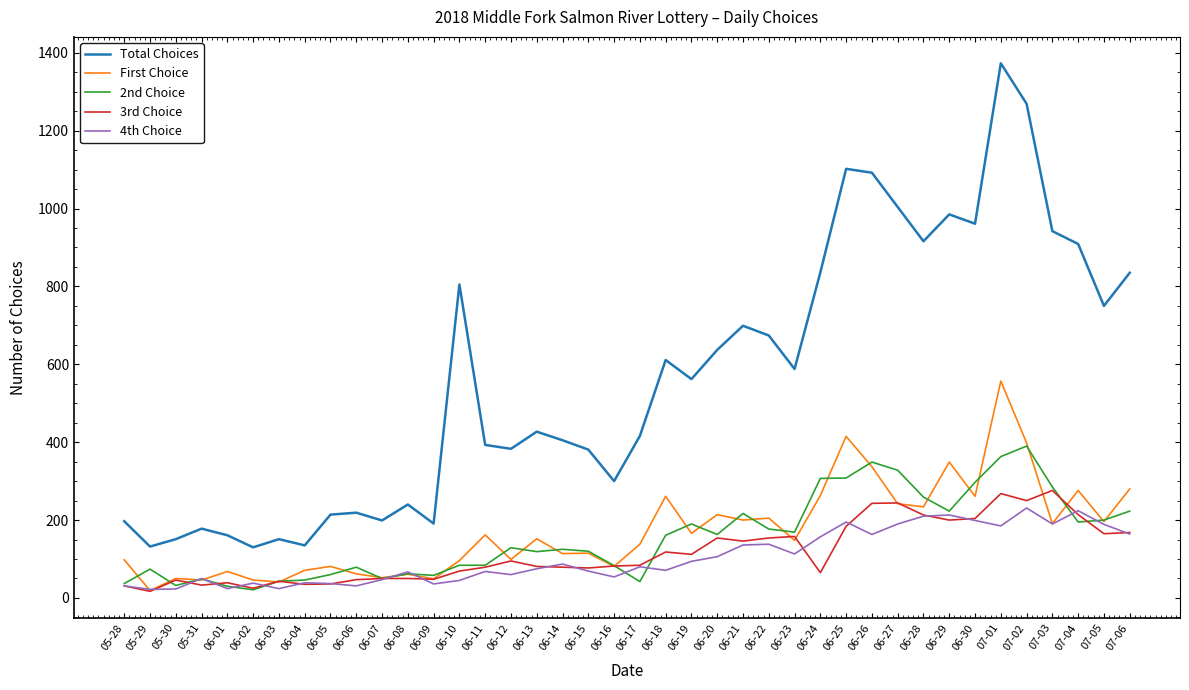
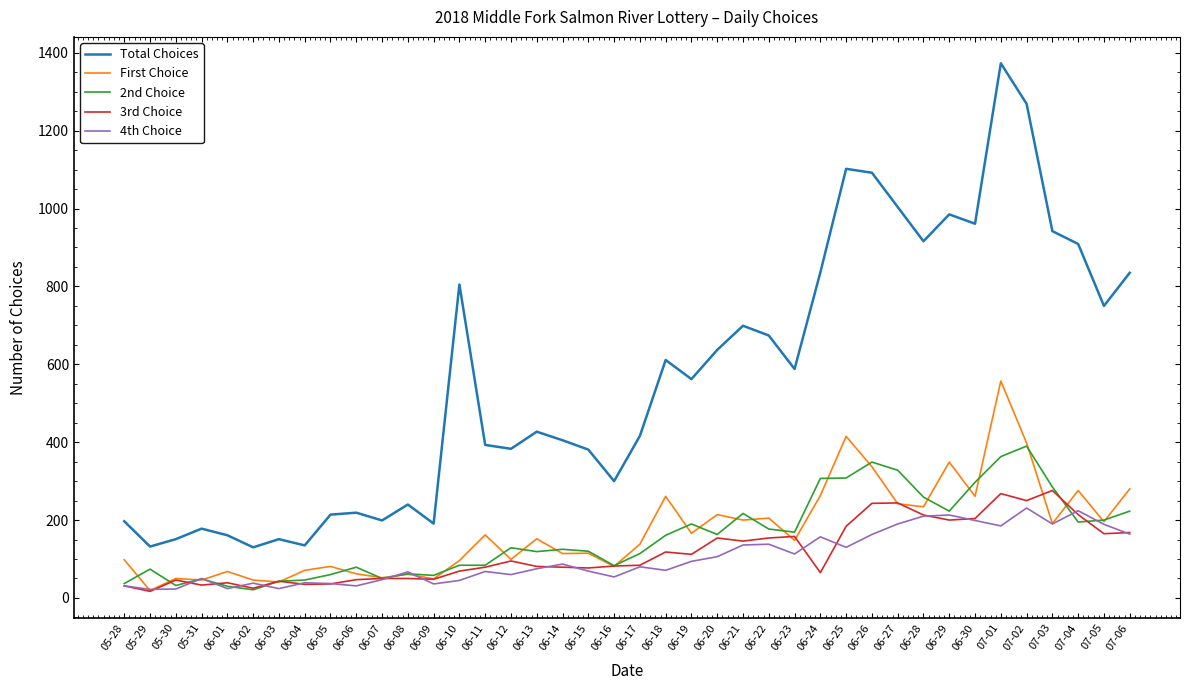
2nd Choice, 06-17: 40 -> 110
4th Choice, 06-25: 200 -> 130
